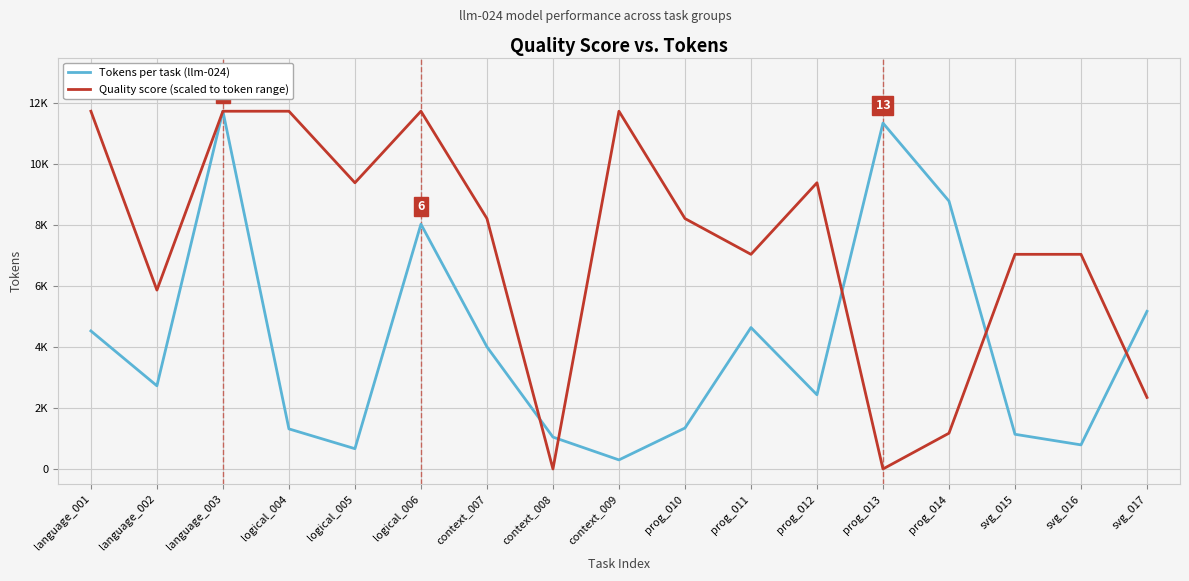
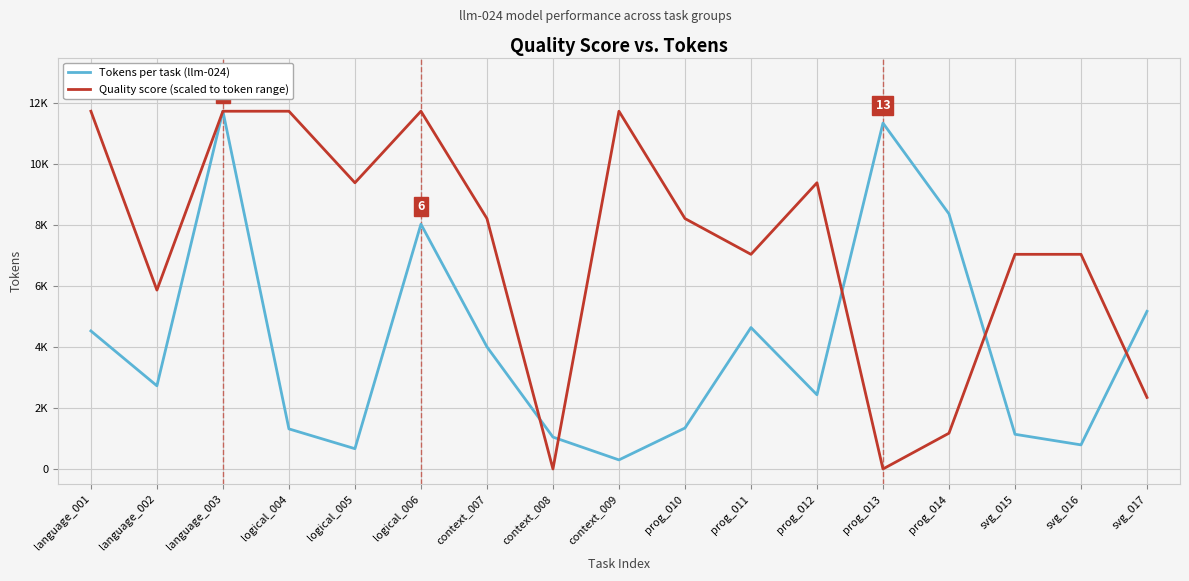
Tokens per task (llm-024), prog_014: 8800 -> 8400
